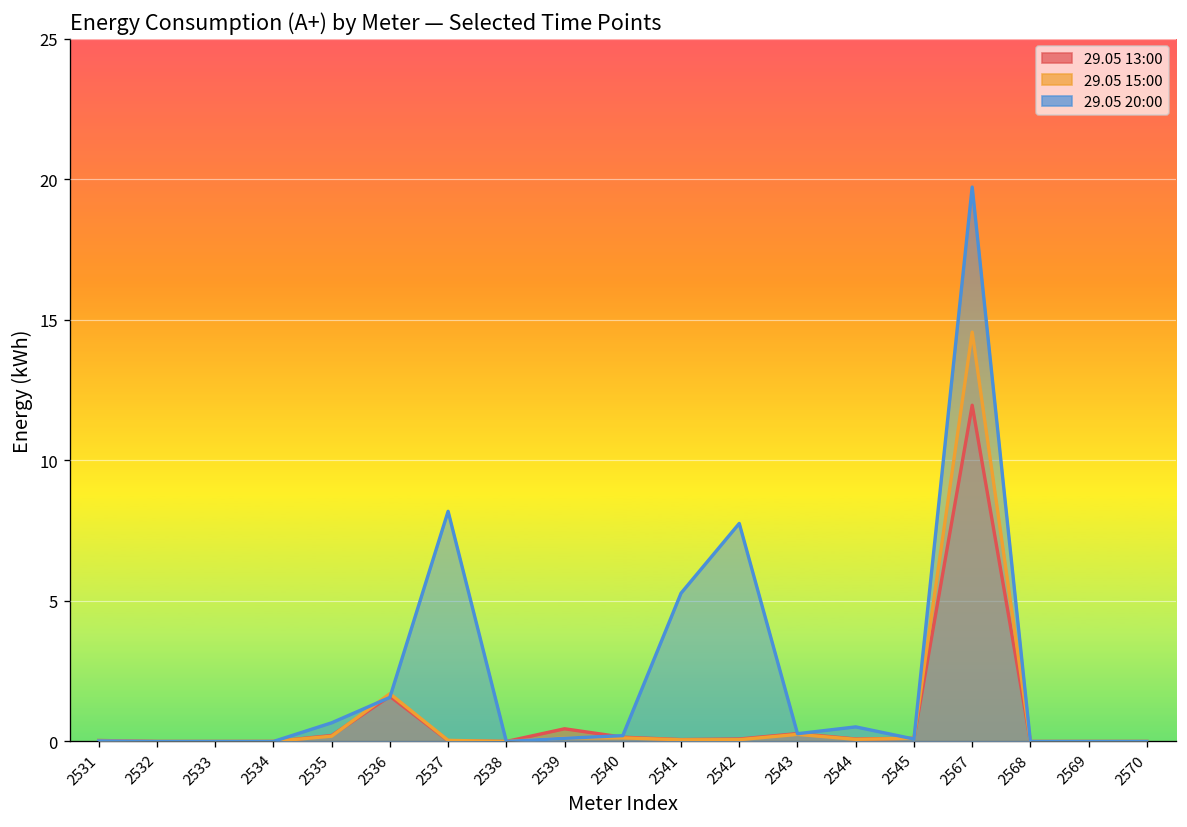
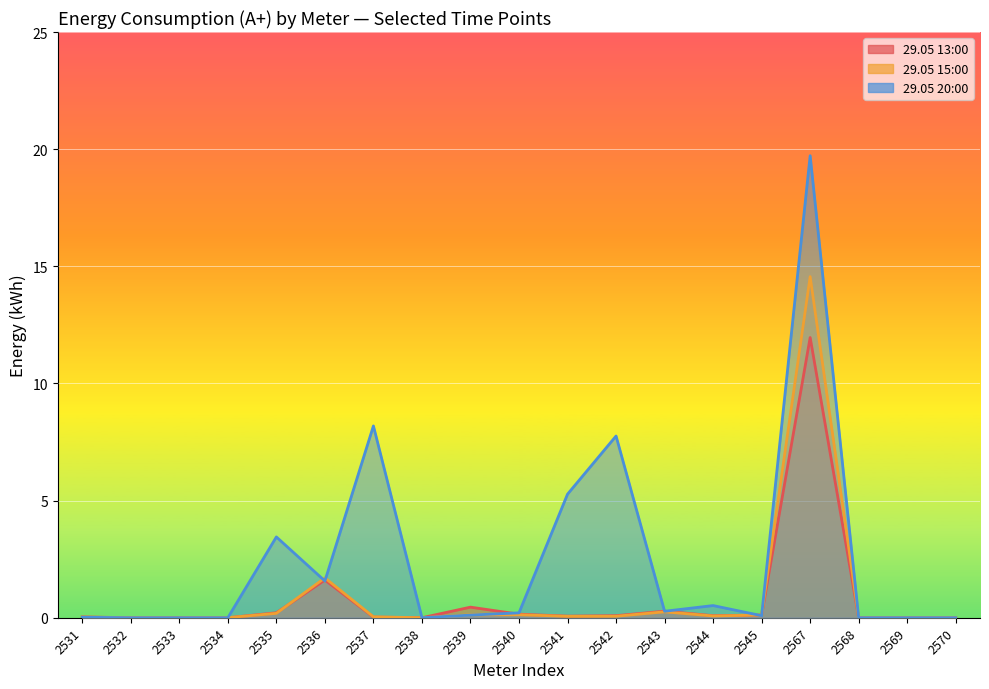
29.05 20:00, 2535: 0.7 -> 3.4
